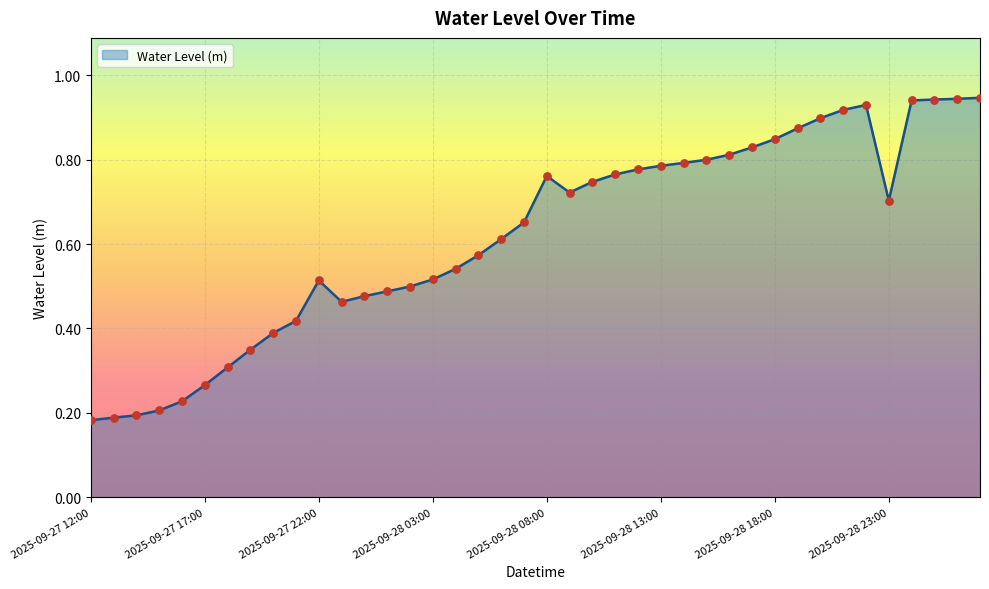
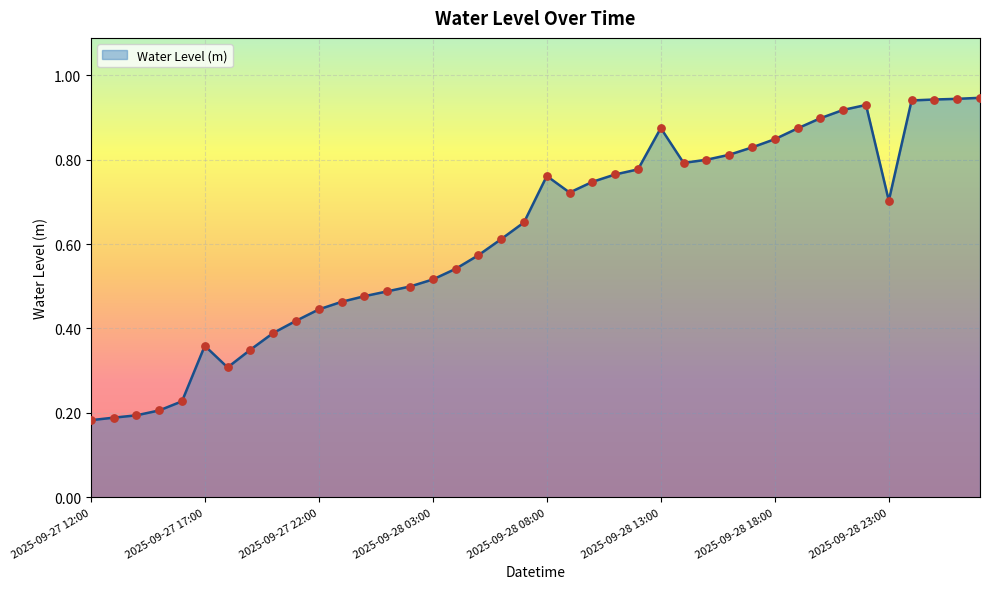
2025-09-27 17:00: 0.27 -> 0.36
2025-09-27 22:00: 0.51 -> 0.45
2025-09-28 13:00: 0.79 -> 0.87
